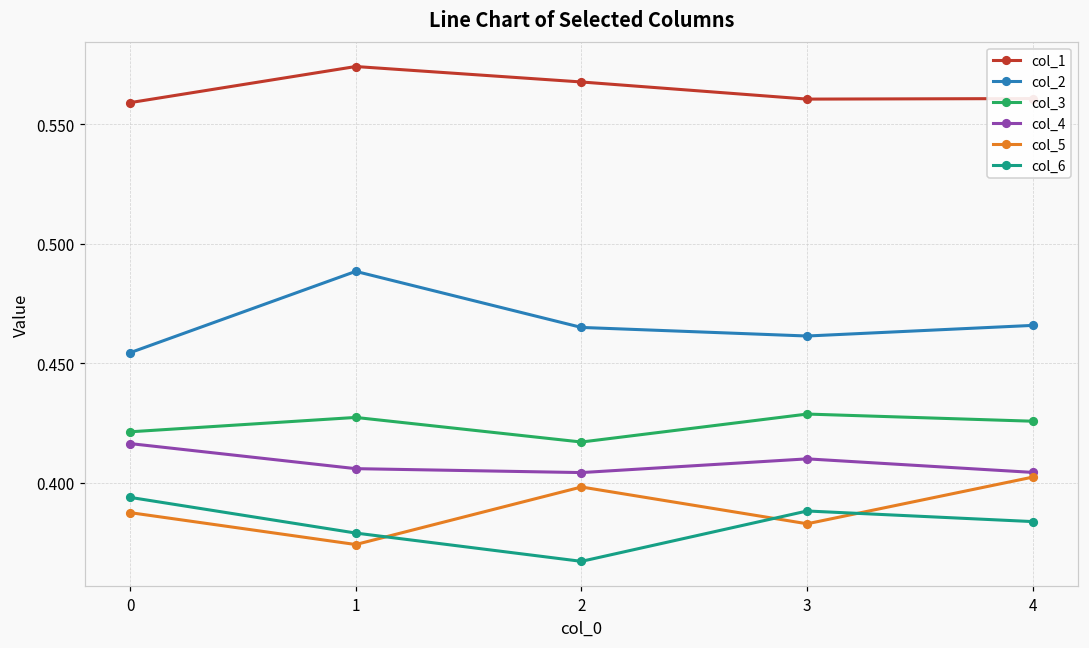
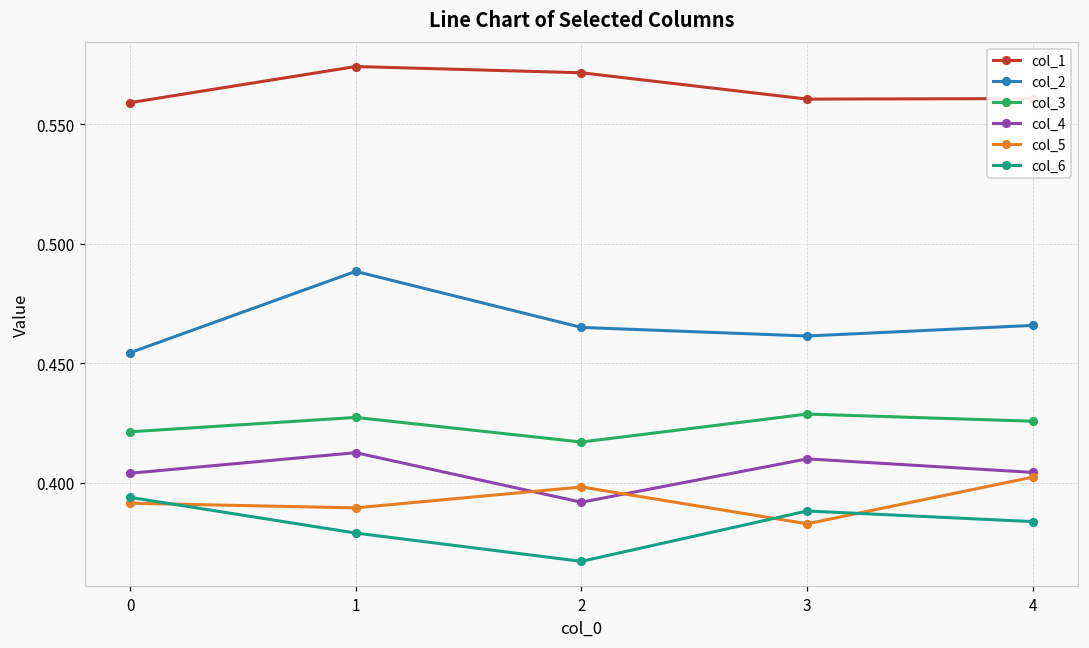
col_4, 0: 0.416 -> 0.404
col_5, 0: 0.388 -> 0.391
col_4, 1: 0.406 -> 0.413
col_5, 1: 0.374 -> 0.390
col_1, 2: 0.568 -> 0.572
col_4, 2: 0.404 -> 0.392
